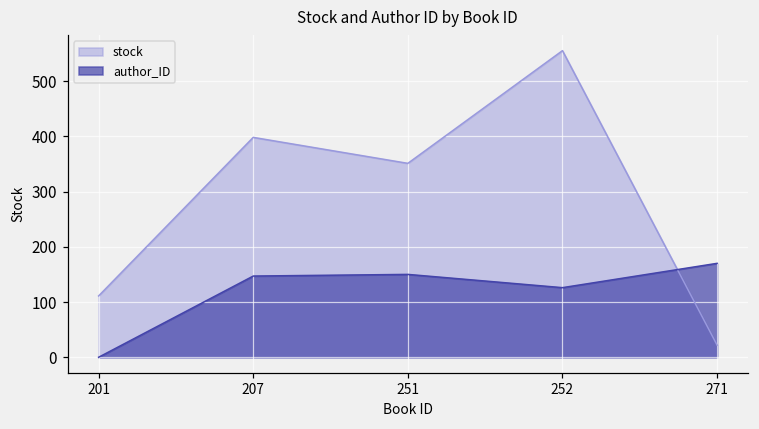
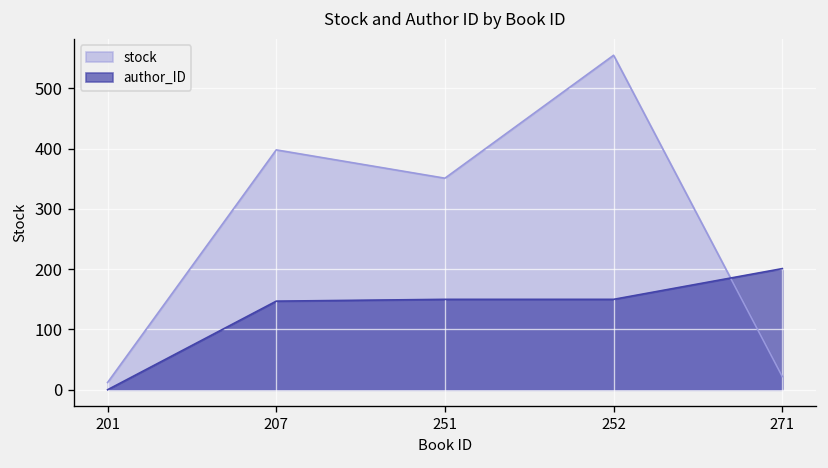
stock, 201: 110 -> 10
author_ID, 252: 130 -> 150
author_ID, 271: 170 -> 200
